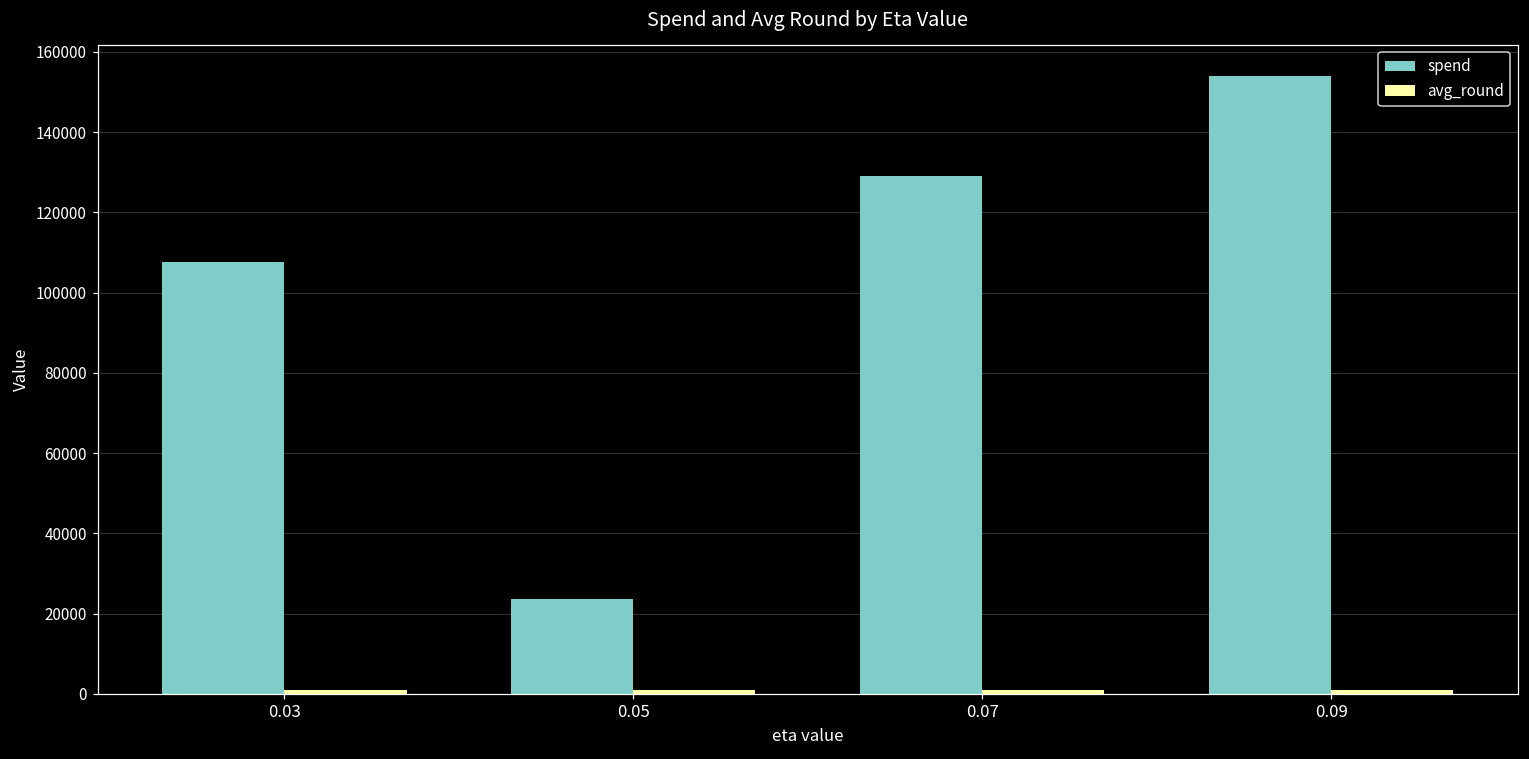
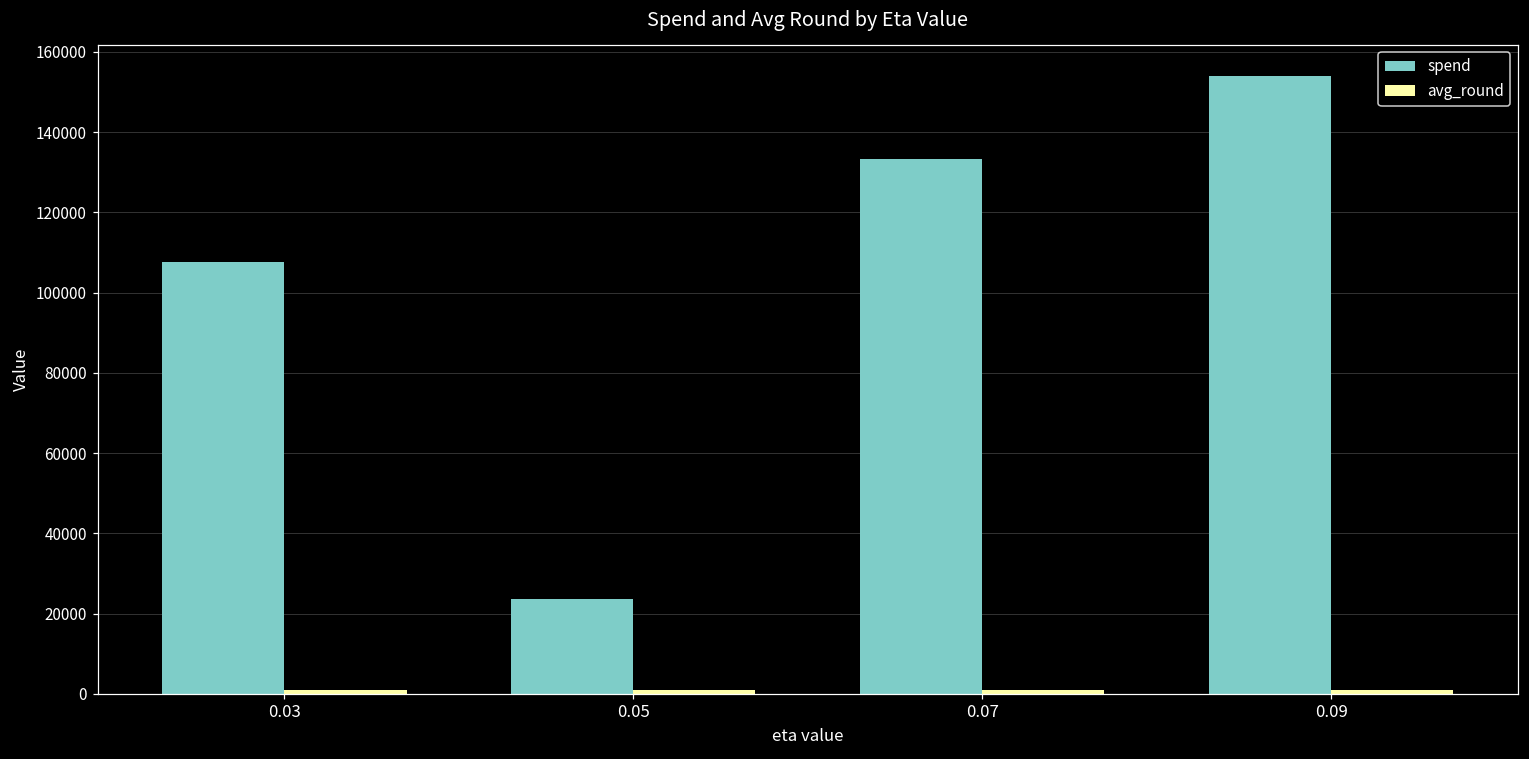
spend, 0.07: 129000 -> 133000
